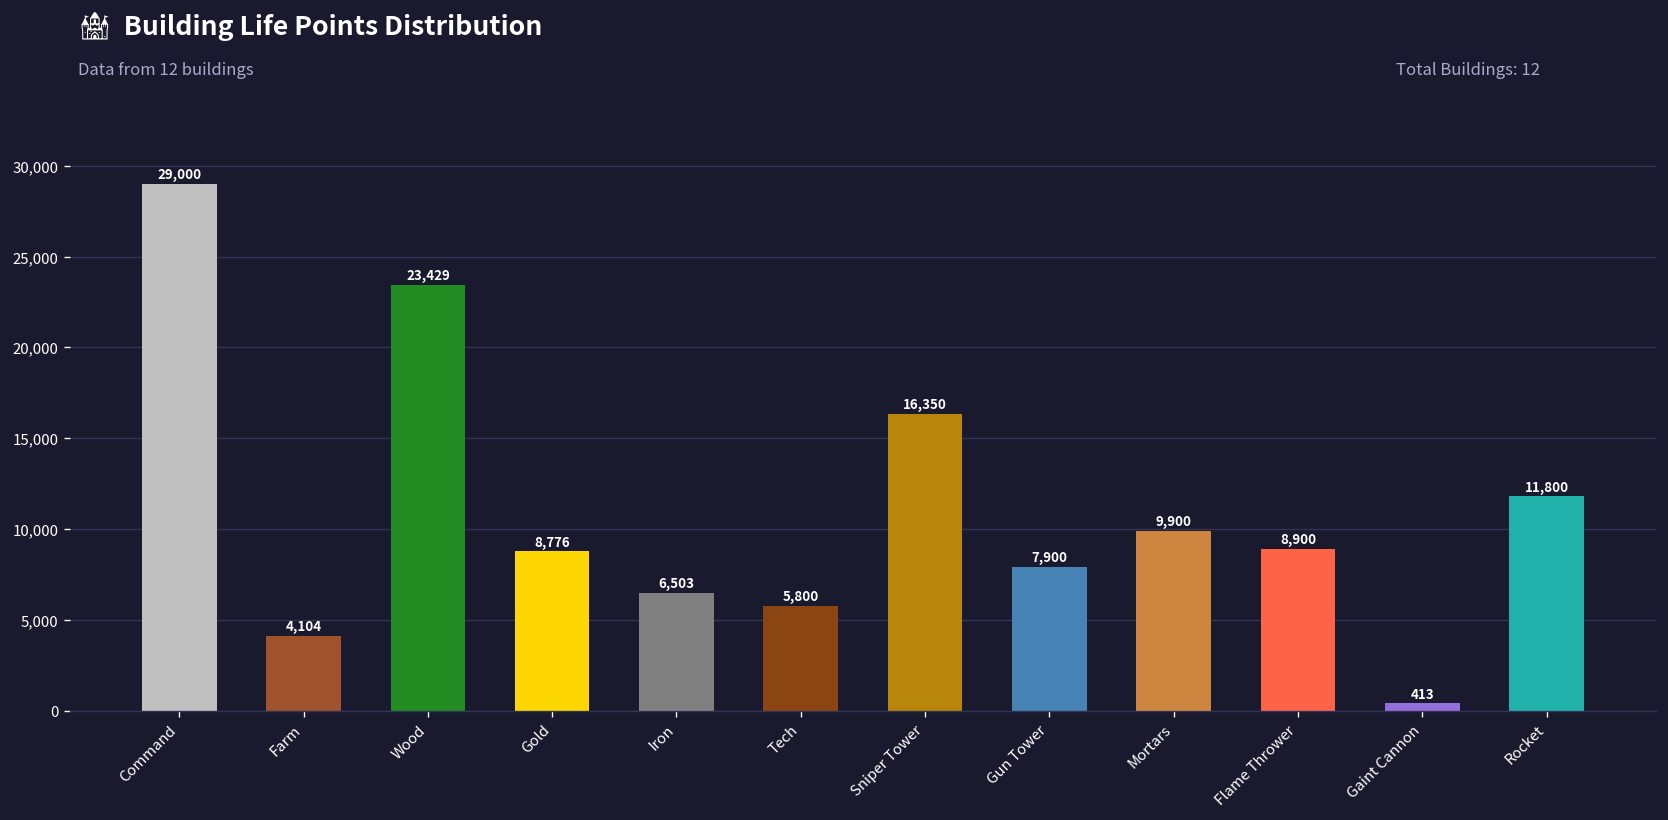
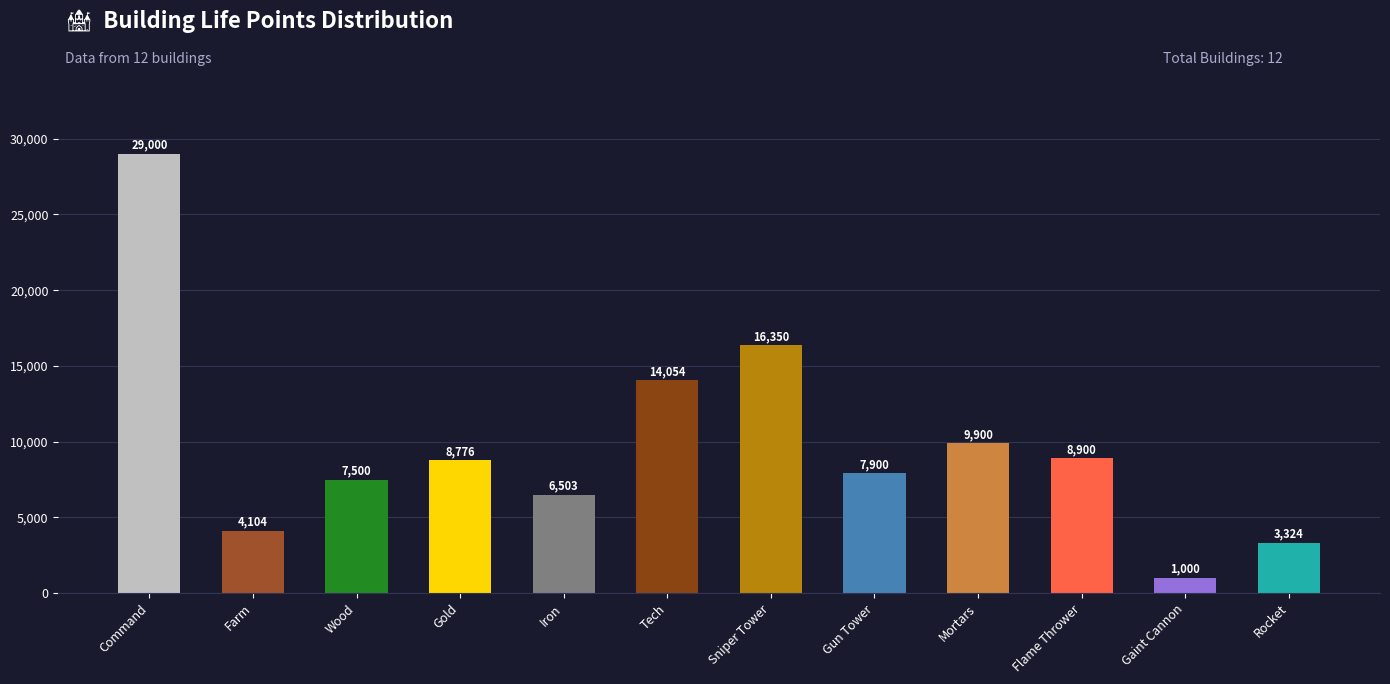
Wood: 23,429 -> 7,500
Tech: 5,800 -> 14,054
Gaint Cannon: 413 -> 1,000
Rocket: 11,800 -> 3,324
